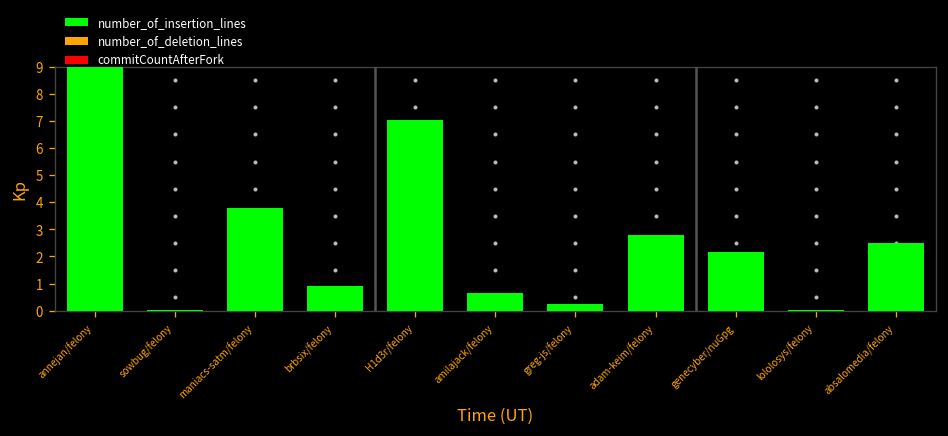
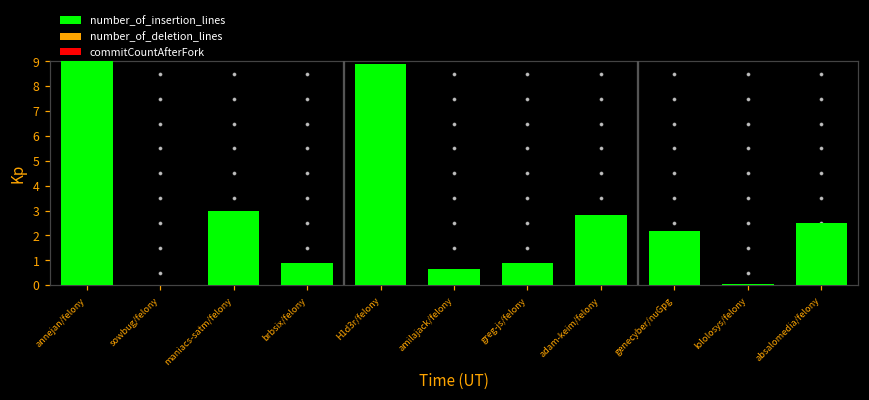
number_of_insertion_lines, maniacs-satm/felony: 3.8 -> 3.0
number_of_insertion_lines, H1d3r/felony: 7.0 -> 8.9
number_of_insertion_lines, greg-js/felony: 0.3 -> 0.9
